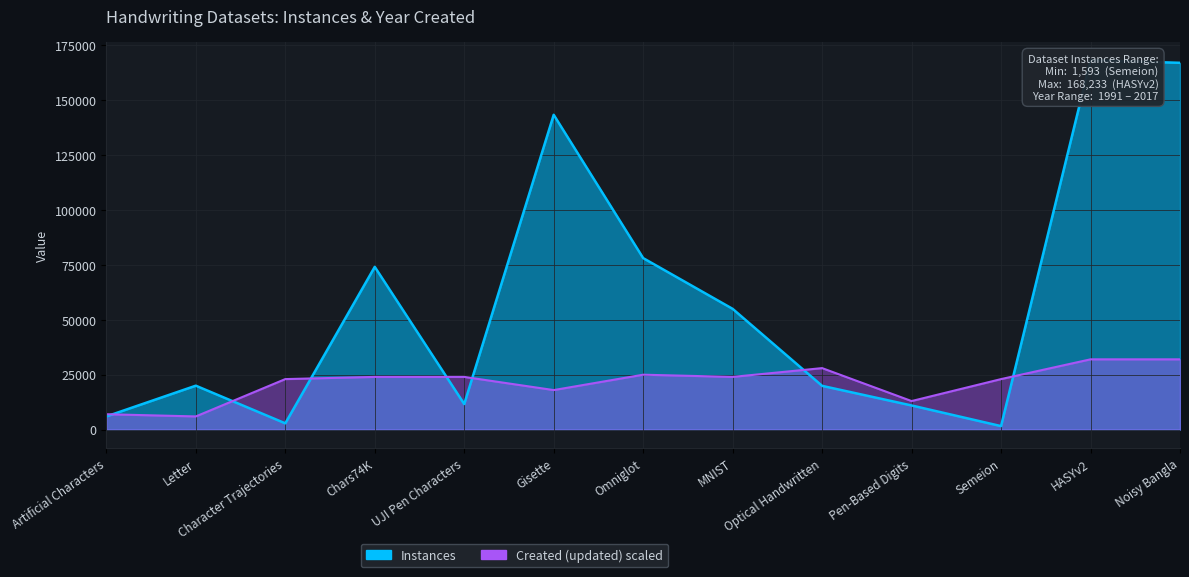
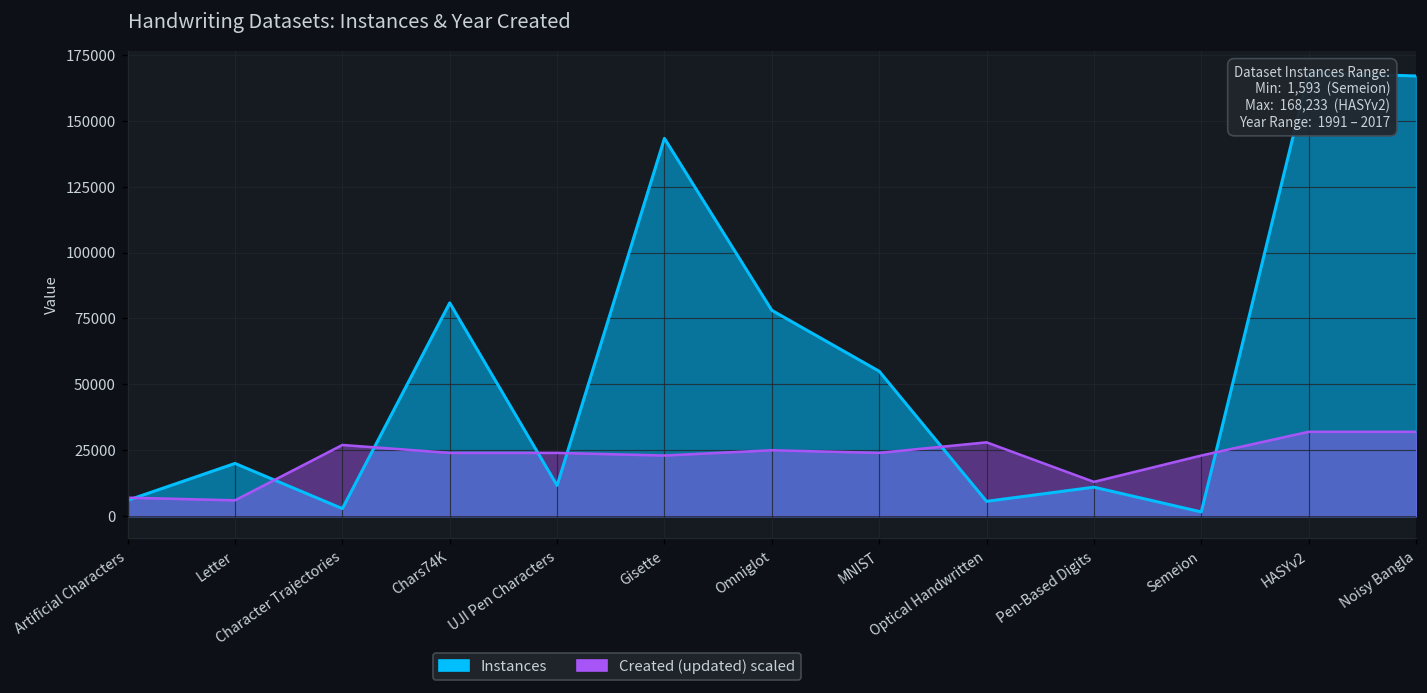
Created (updated) scaled, Character Trajectories: 23000 -> 27000
Instances, Chars74K: 74000 -> 81000
Created (updated) scaled, Gisette: 18000 -> 23000
Instances, Optical Handwritten: 20000 -> 6000
